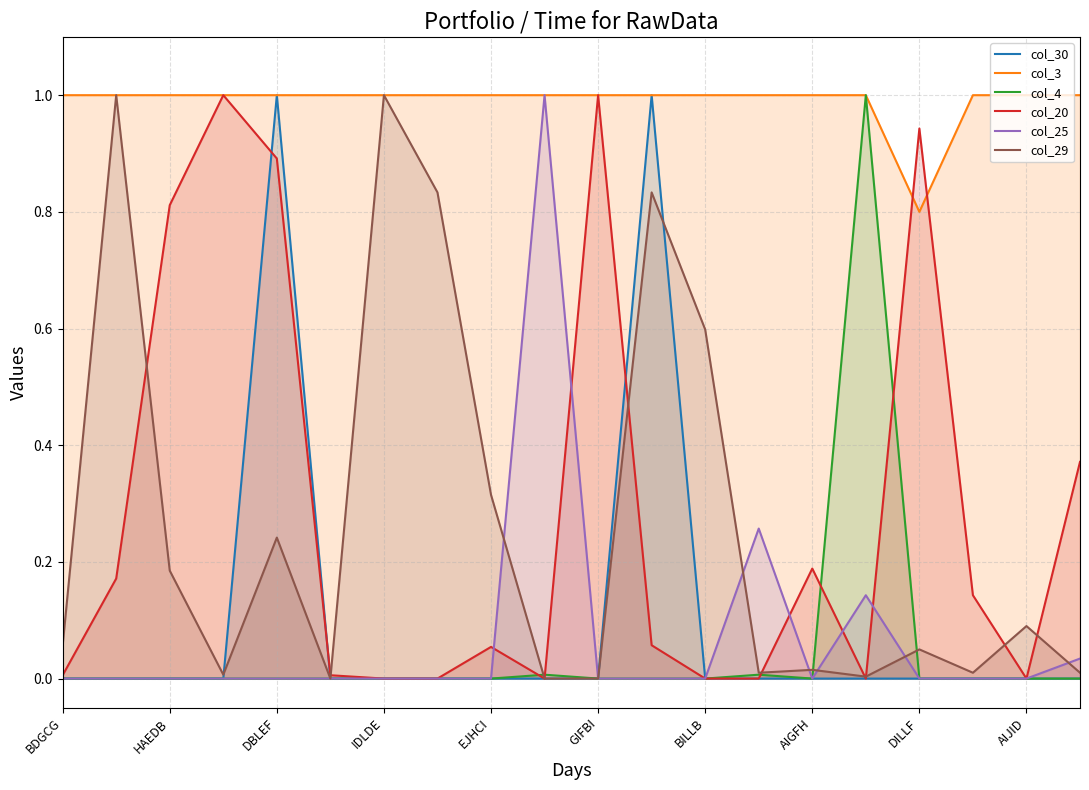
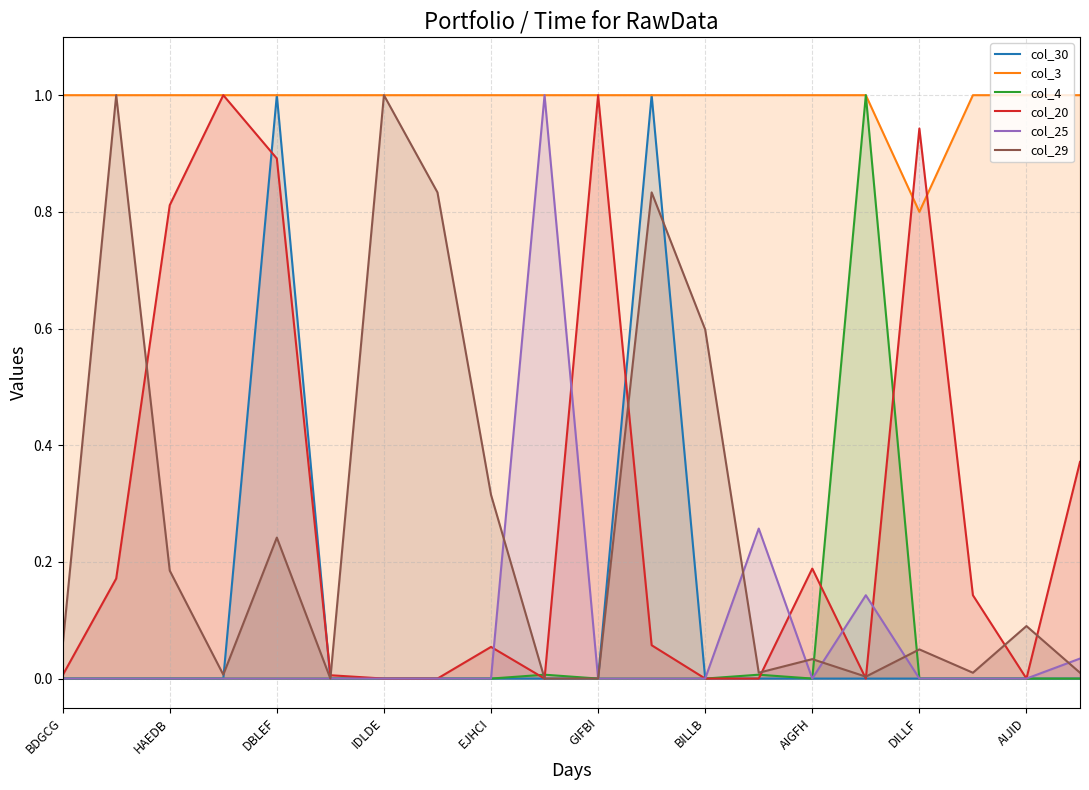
col_29, AIGFH: 0.02 -> 0.03
